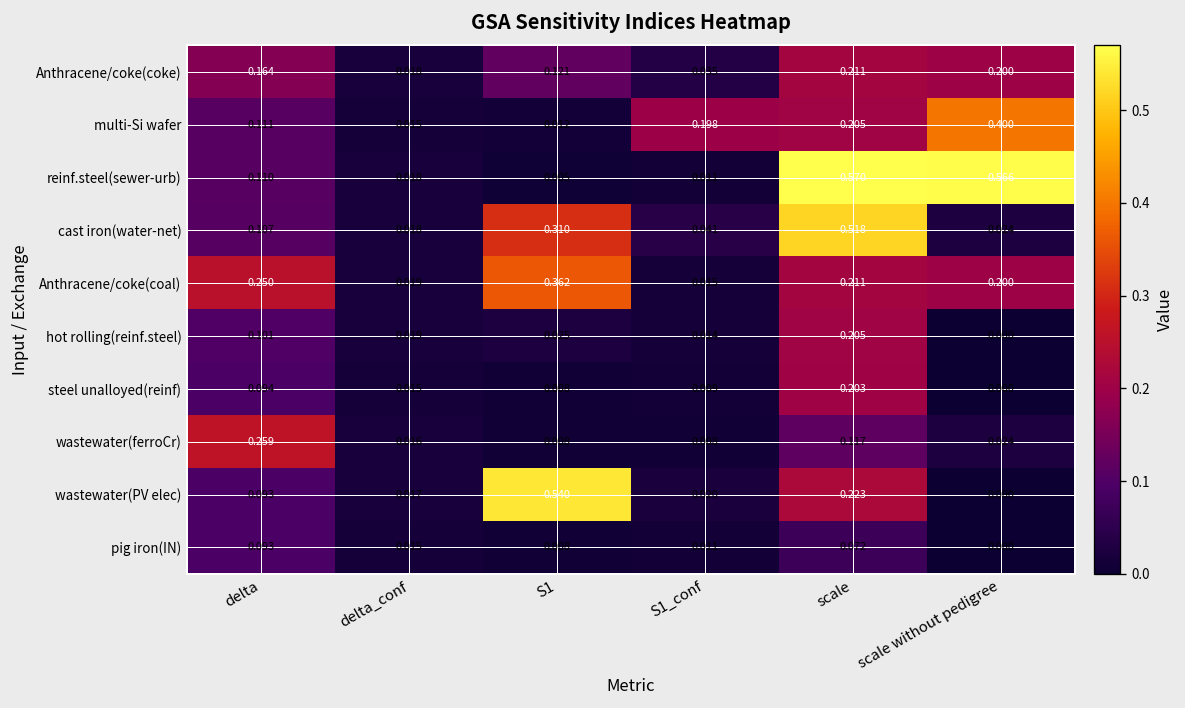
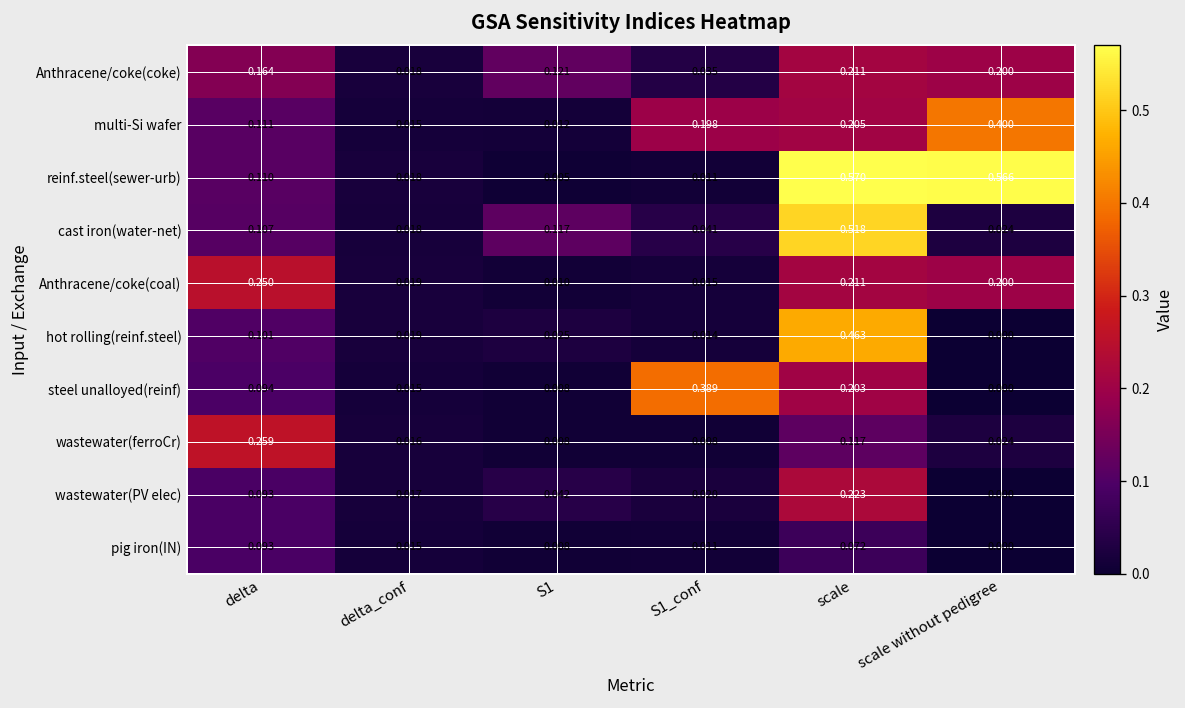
cast iron(water-net), S1: 0.310 -> 0.117
Anthracene/coke(coal), S1: 0.362 -> 0.010
hot rolling(reinf.steel), scale: 0.205 -> 0.463
steel unalloyed(reinf), S1_conf: 0.009 -> 0.389
wastewater(PV elec), S1: 0.540 -> 0.042
